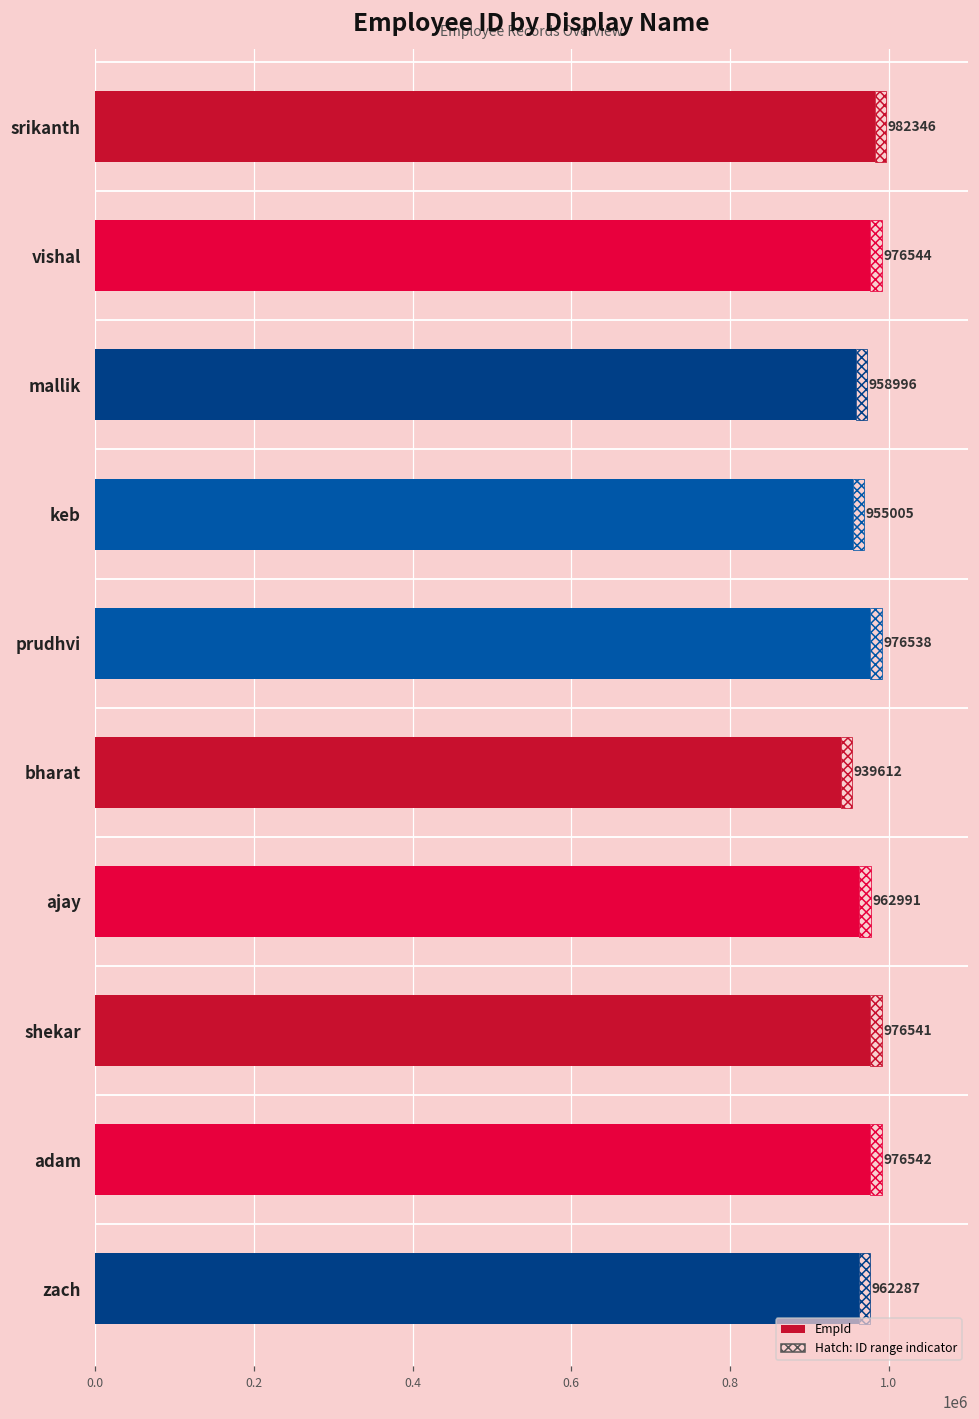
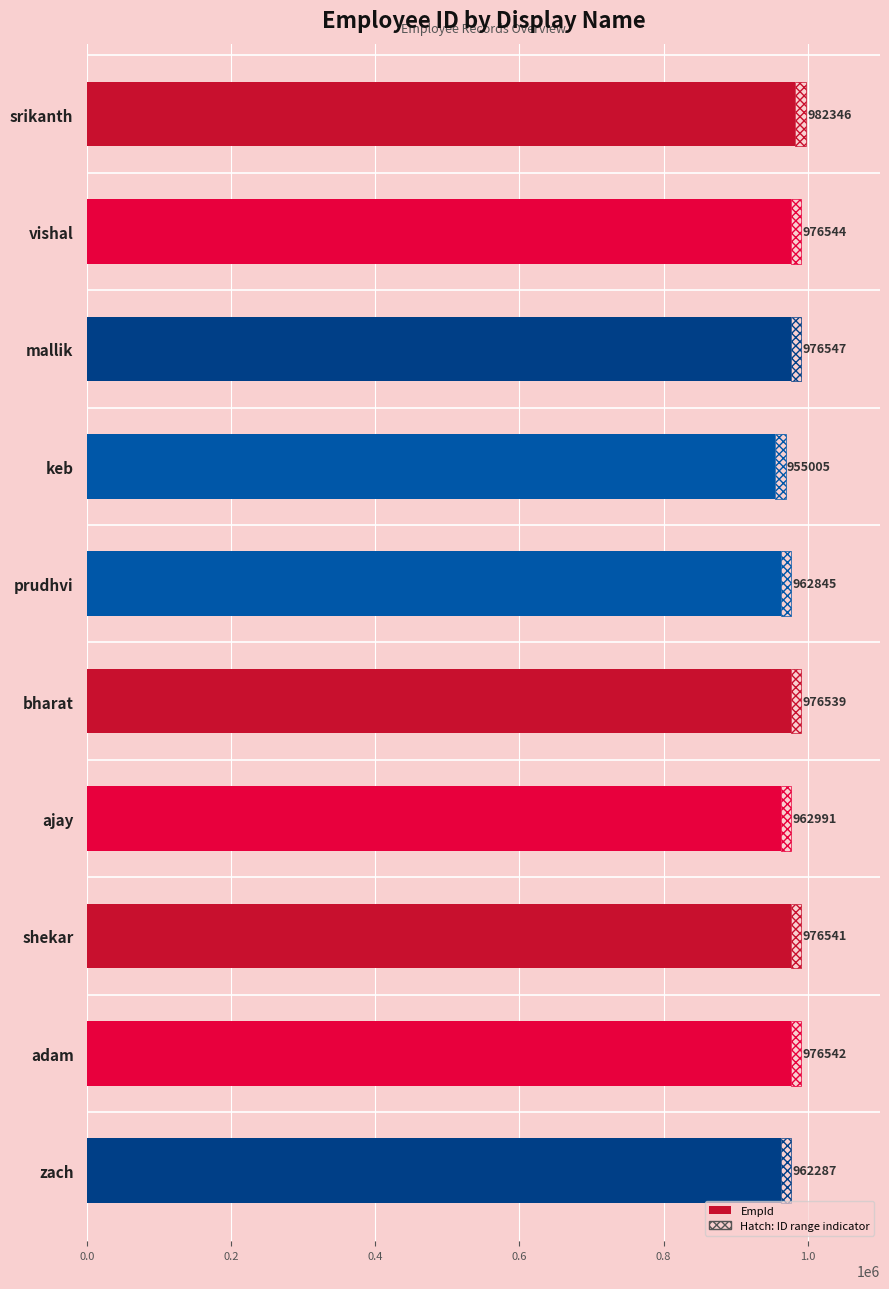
EmpId, mallik: 958996 -> 976547
EmpId, prudhvi: 976538 -> 962845
EmpId, bharat: 939612 -> 976539
